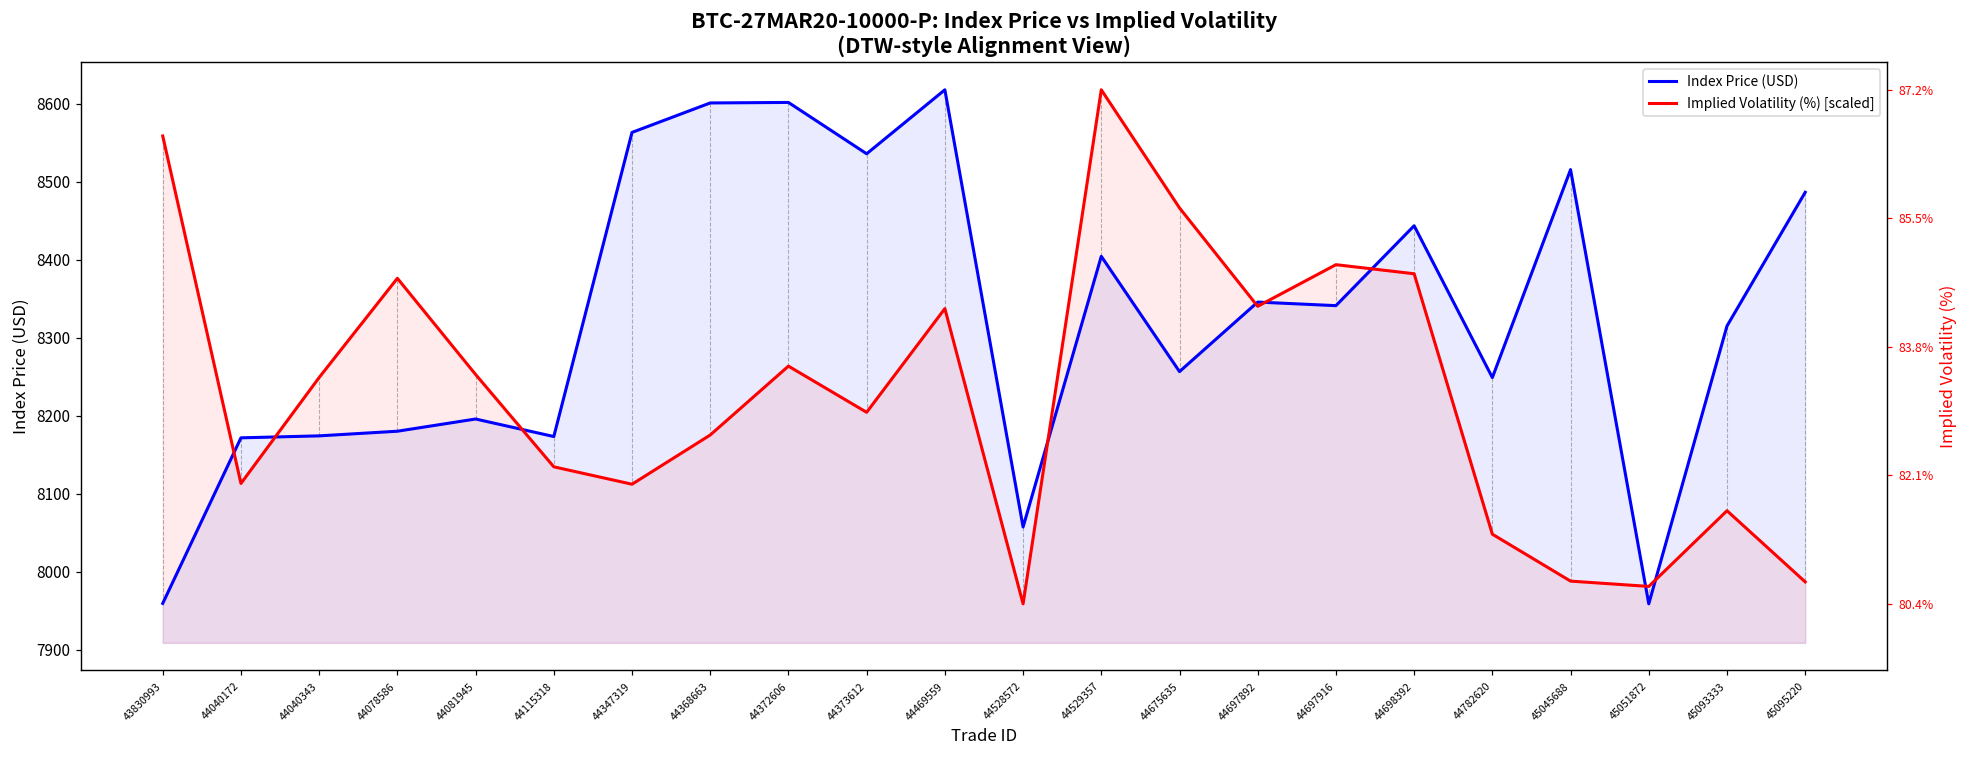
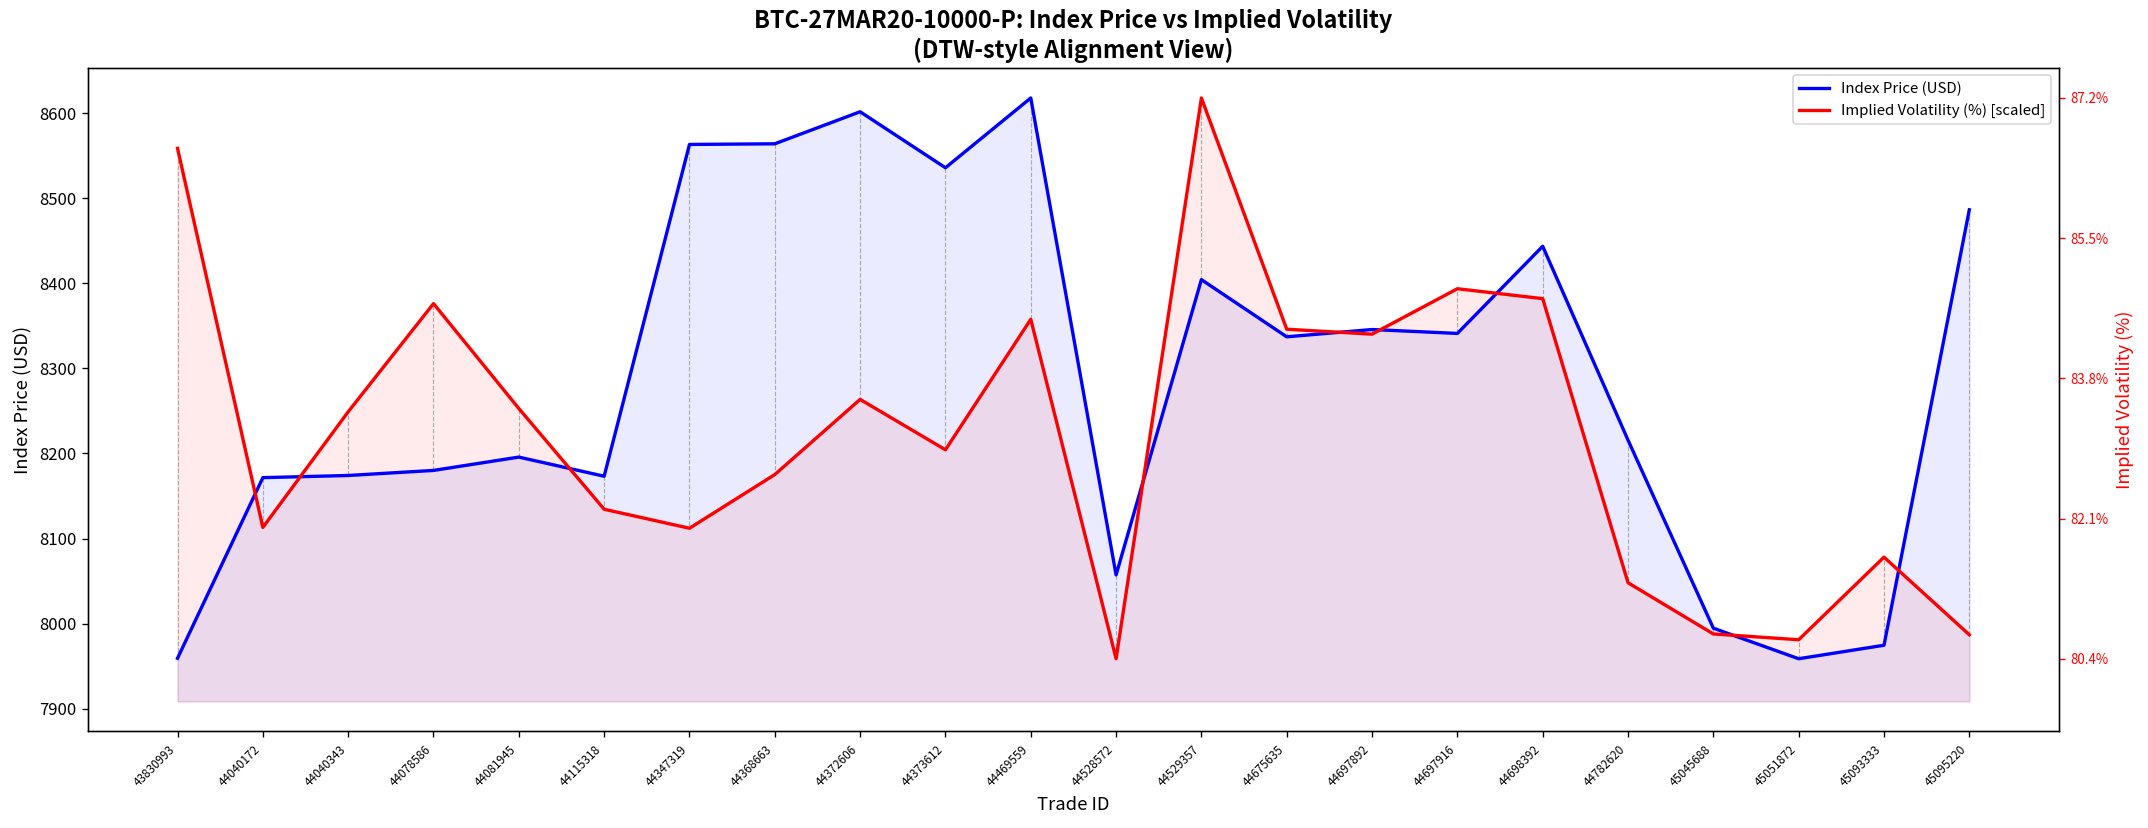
Index Price (USD), 44368663: 8600 -> 8560
Implied Volatility (%) [scaled], 44469559: 8340 -> 8360
Index Price (USD), 44675635: 8260 -> 8340
Implied Volatility (%) [scaled], 44675635: 8470 -> 8350
Index Price (USD), 44782620: 8250 -> 8220
Index Price (USD), 45045688: 8520 -> 7990
Index Price (USD), 45093333: 8320 -> 7970
